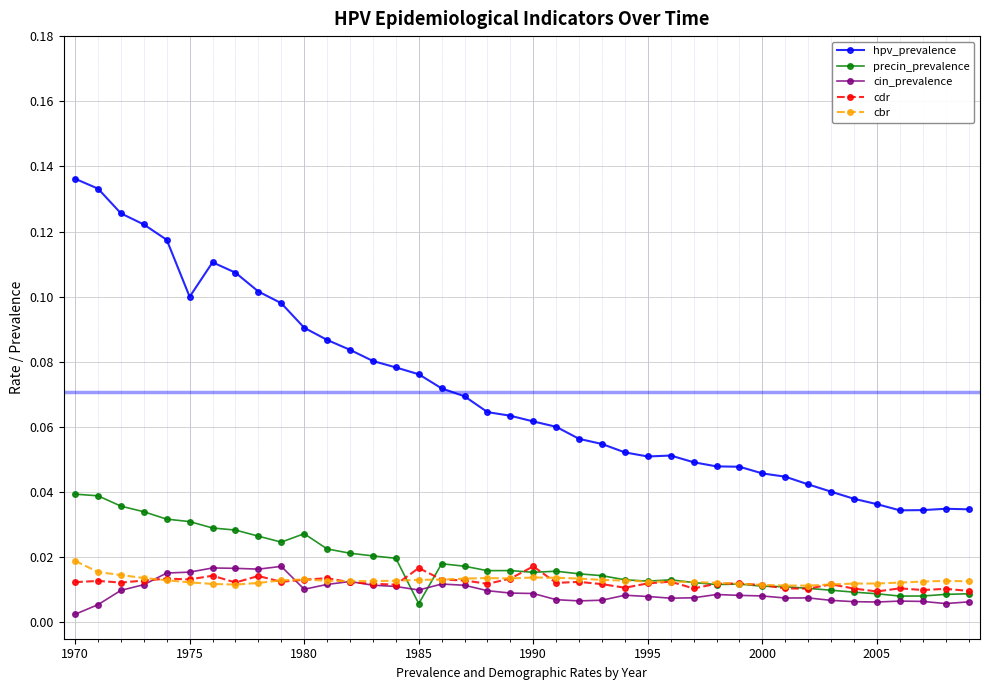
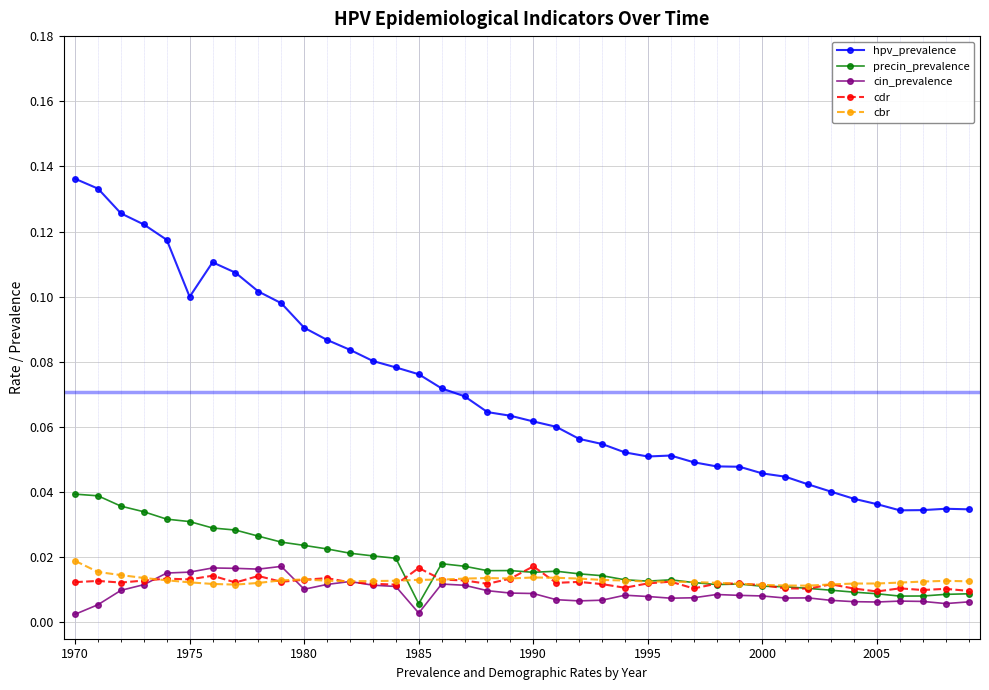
precin_prevalence, 1980: 0.027 -> 0.024
cin_prevalence, 1985: 0.010 -> 0.003
